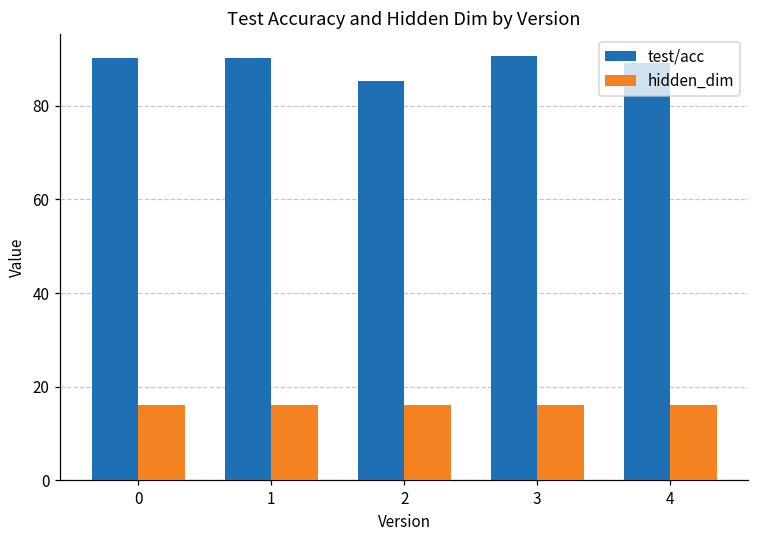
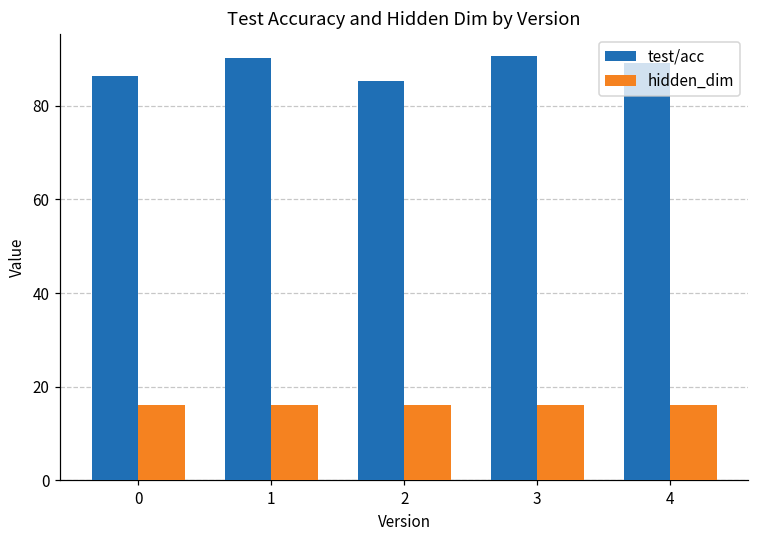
test/acc, 0: 90 -> 86
